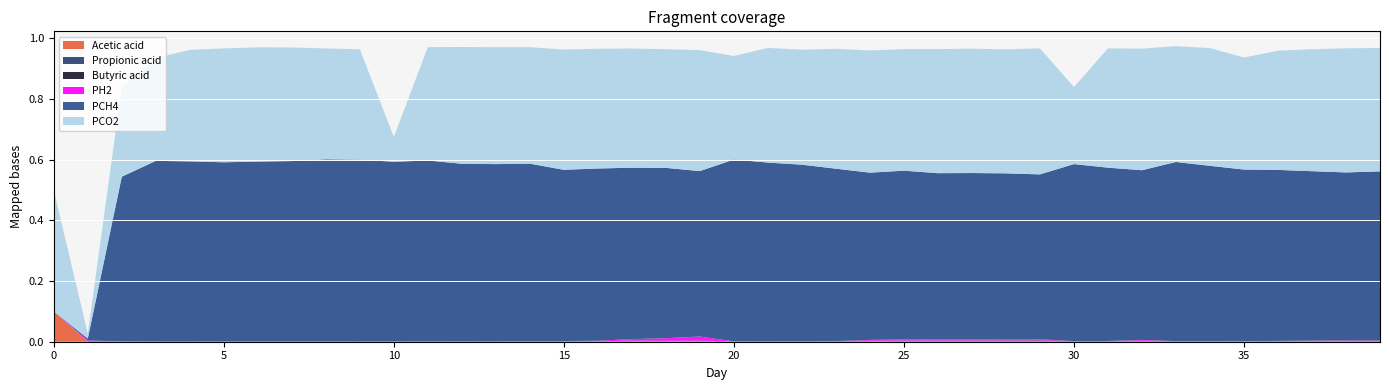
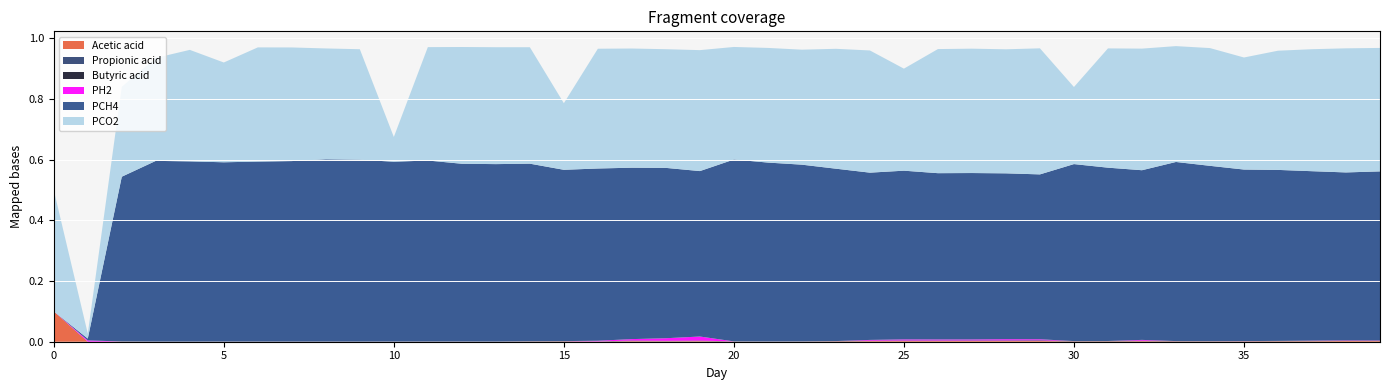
PCO2, 5: 0.38 -> 0.33
PCO2, 15: 0.40 -> 0.22
PCO2, 20: 0.34 -> 0.37
PCO2, 25: 0.40 -> 0.34
